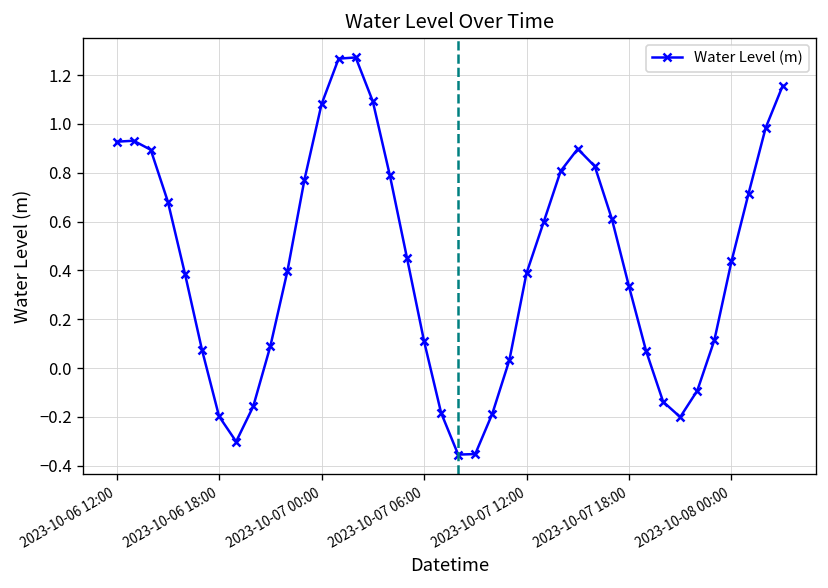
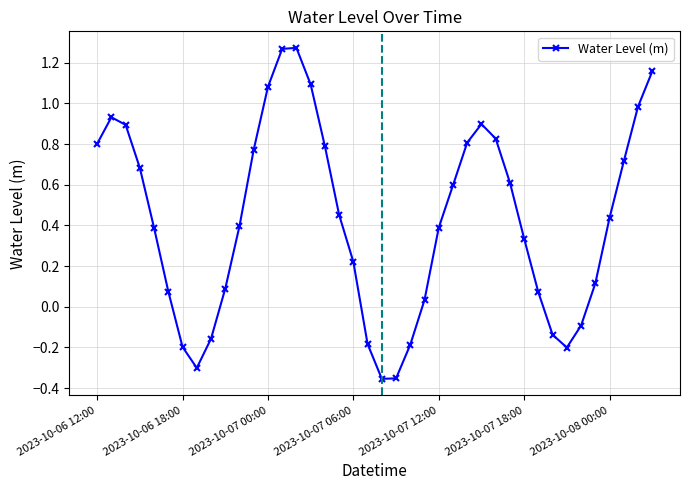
2023-10-06 12:00: 0.93 -> 0.80
2023-10-07 06:00: 0.11 -> 0.22
